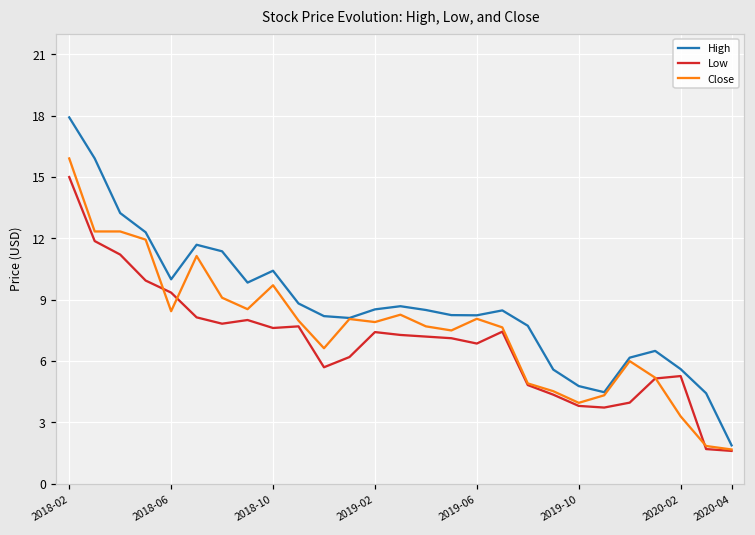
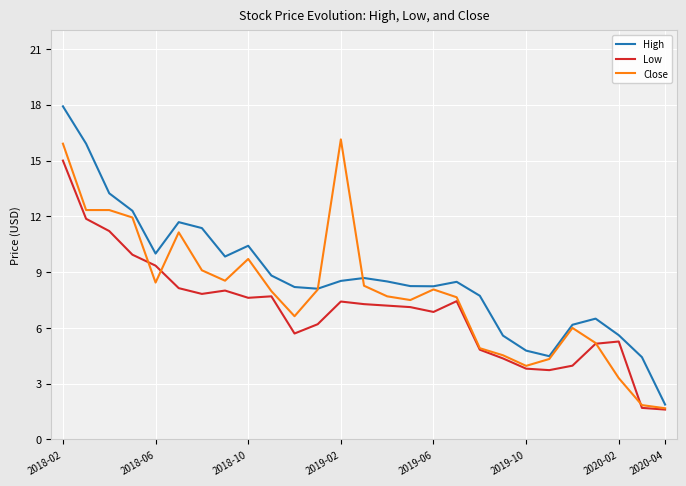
Close, 2019-02: 7.9 -> 16.1
